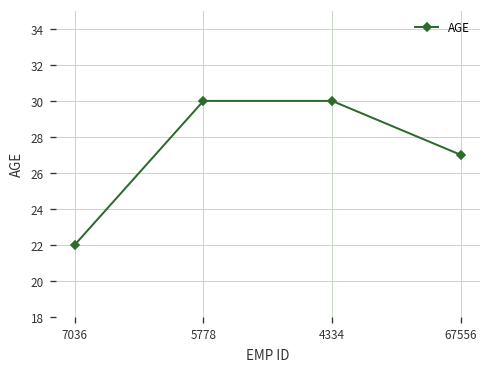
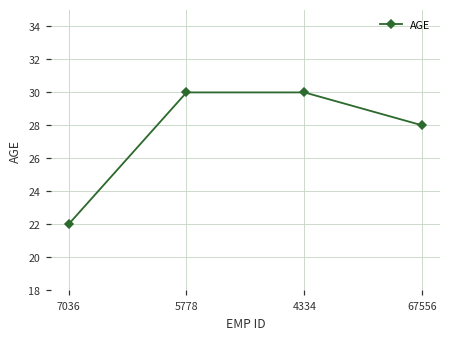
67556: 27 -> 28
